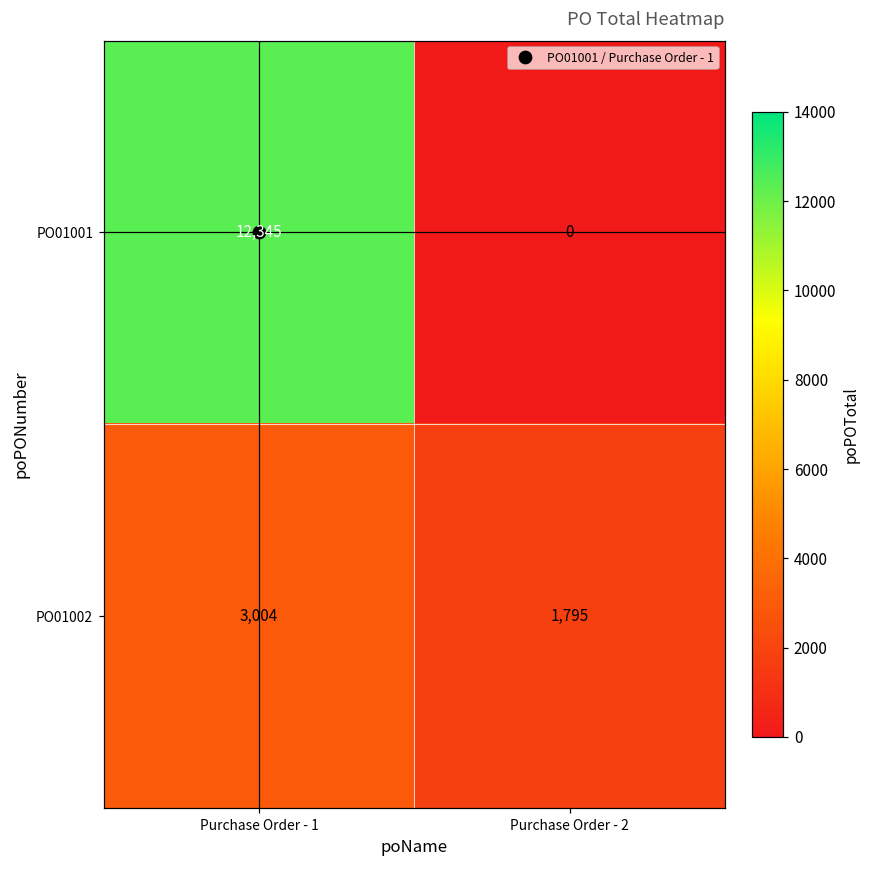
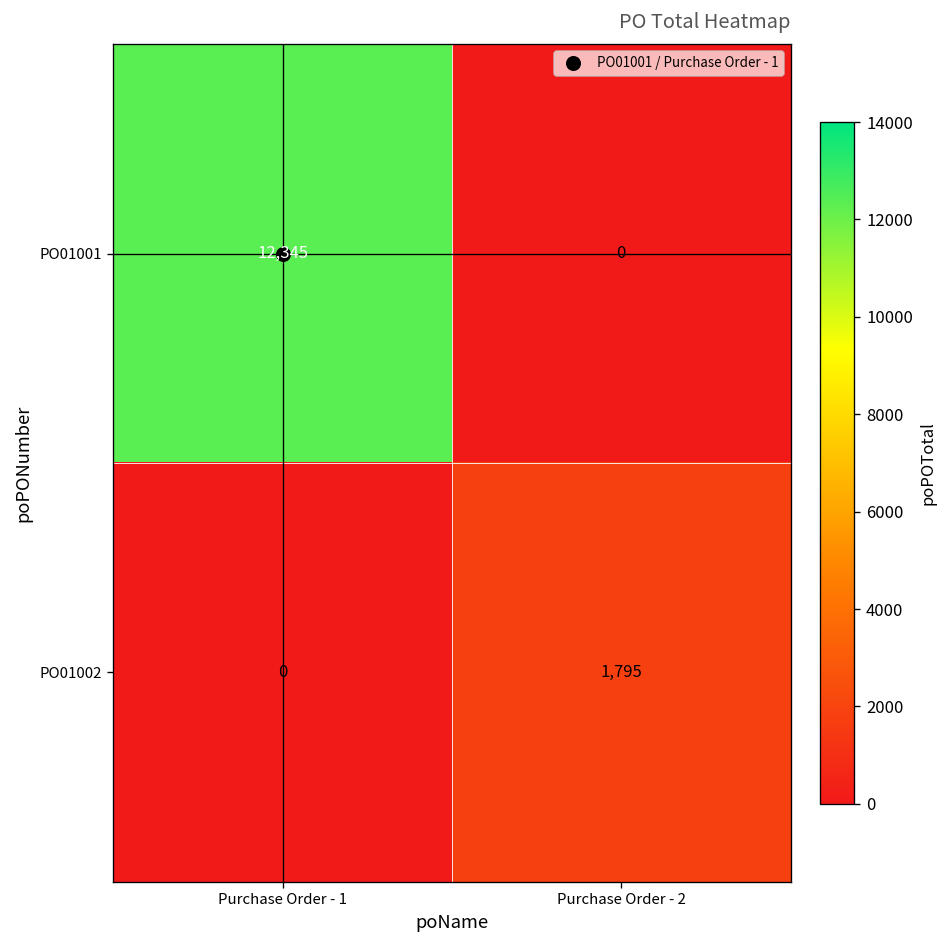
PO01002, Purchase Order - 1: 3,004 -> 0
